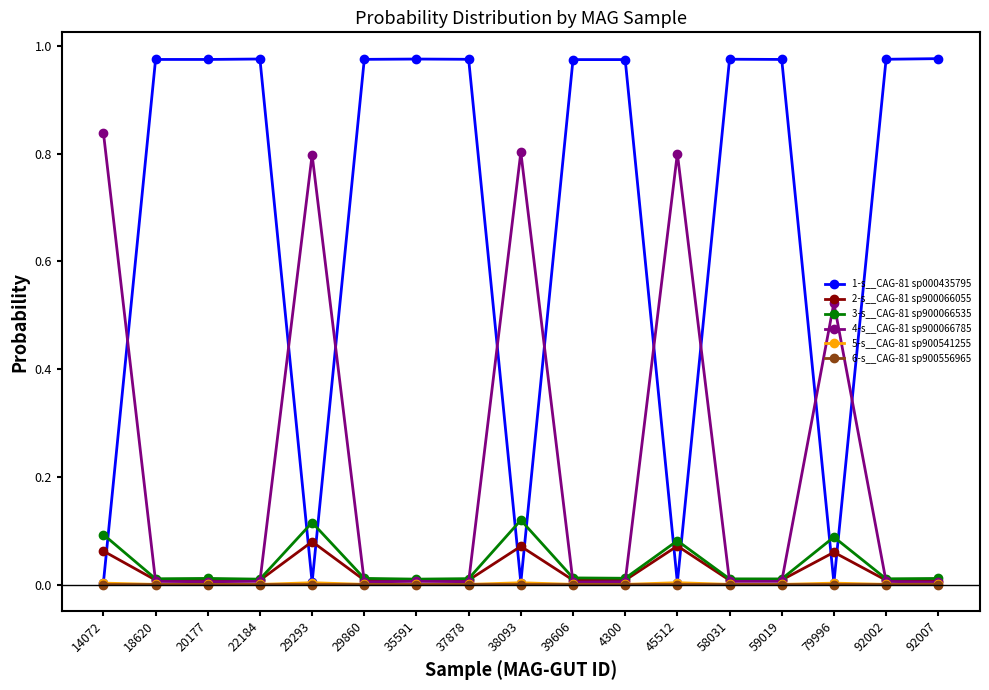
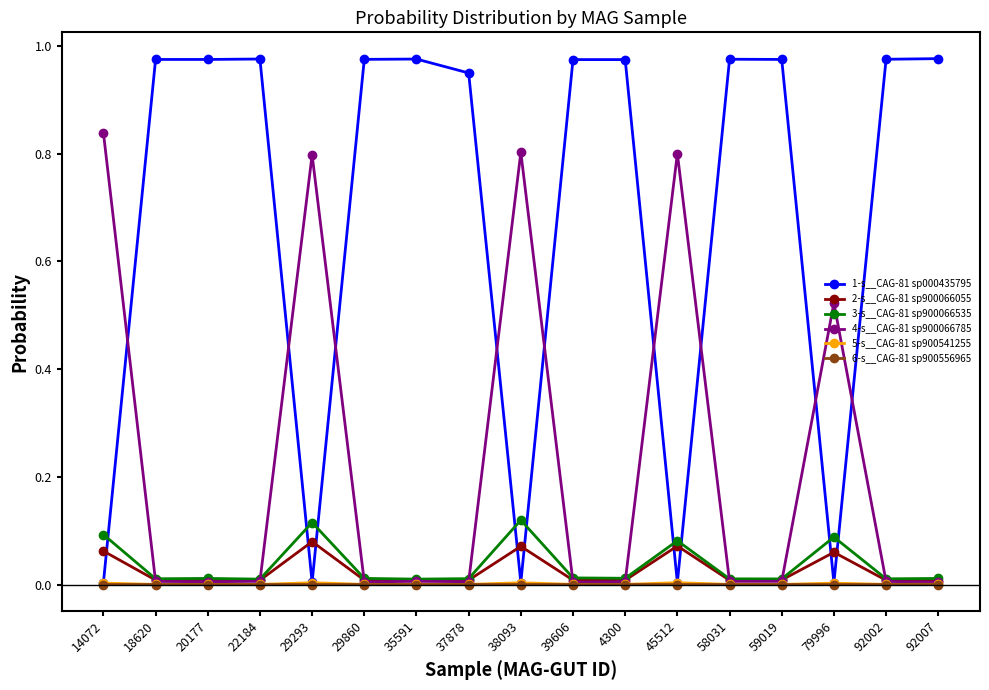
1-s__CAG-81 sp000435795, 37878: 0.98 -> 0.95
